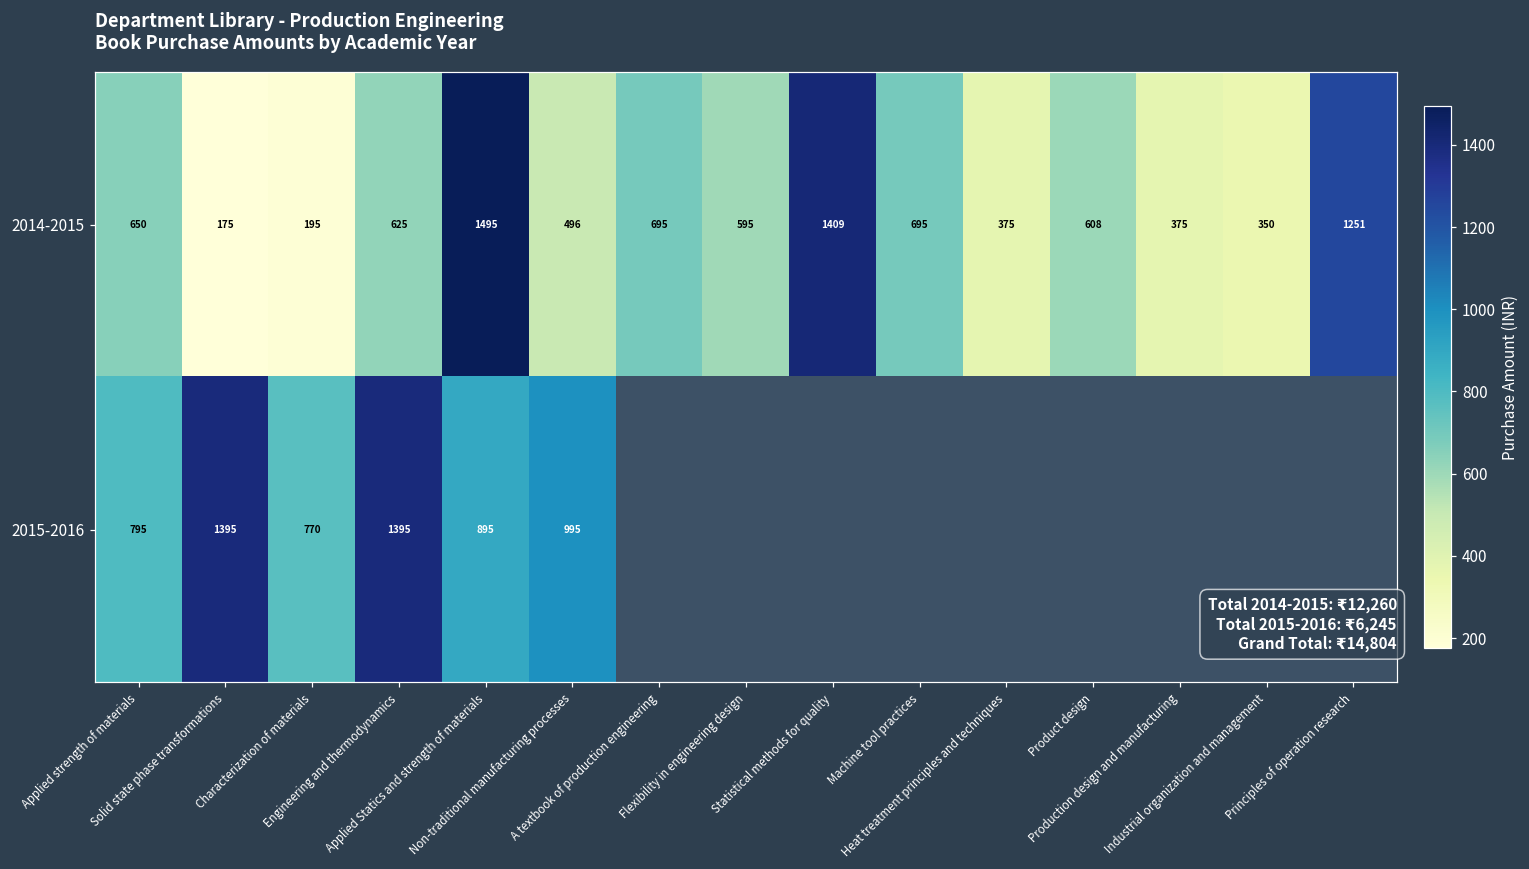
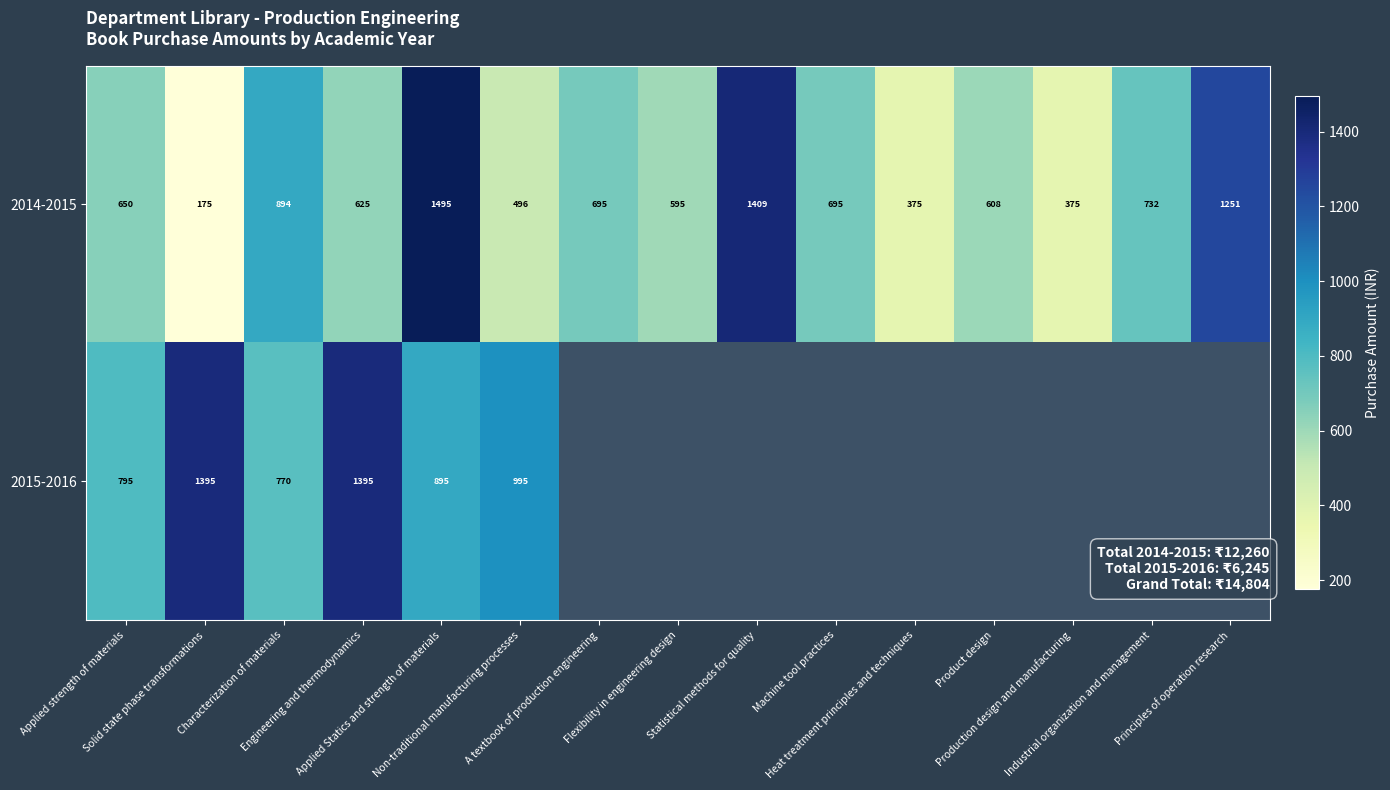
2014-2015, Characterization of materials: 195 -> 894
2014-2015, Industrial organization and management: 350 -> 732
